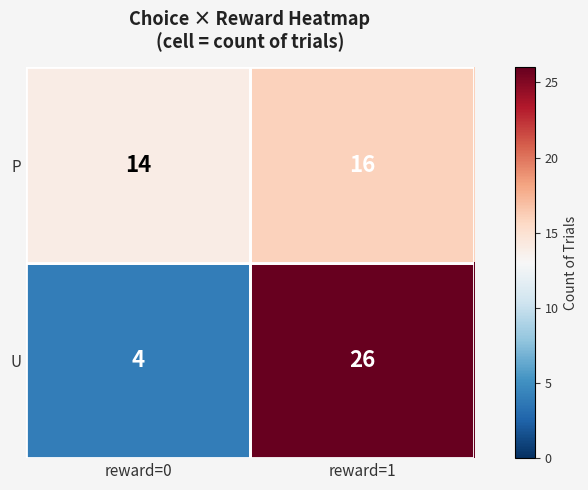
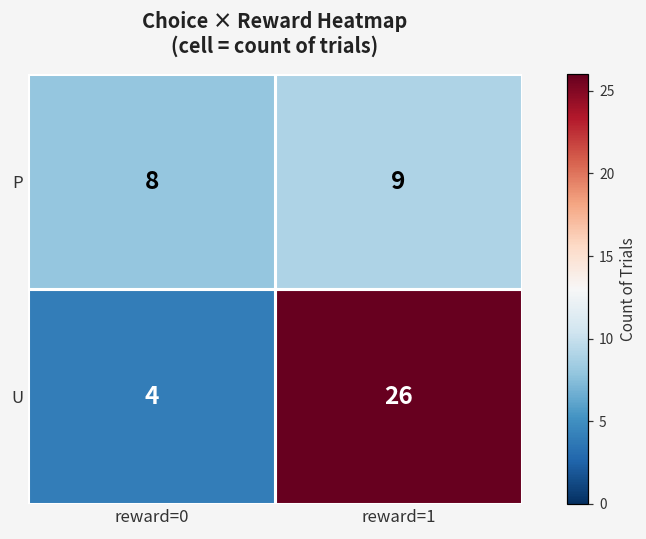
P, reward=0: 14 -> 8
P, reward=1: 16 -> 9
